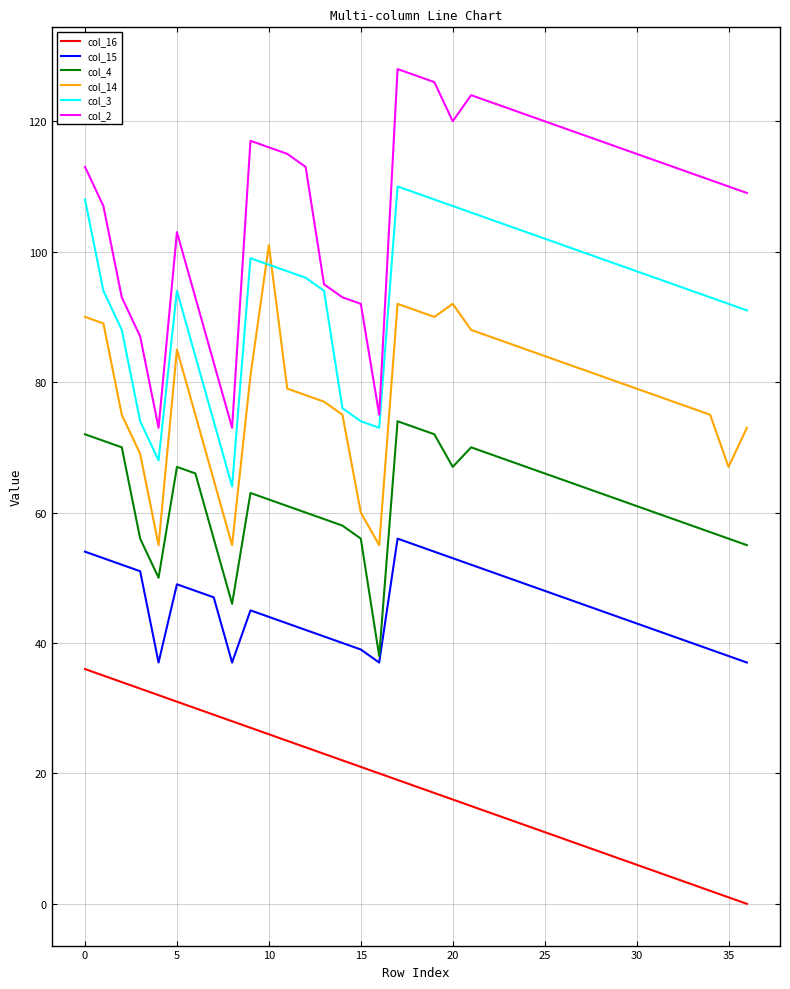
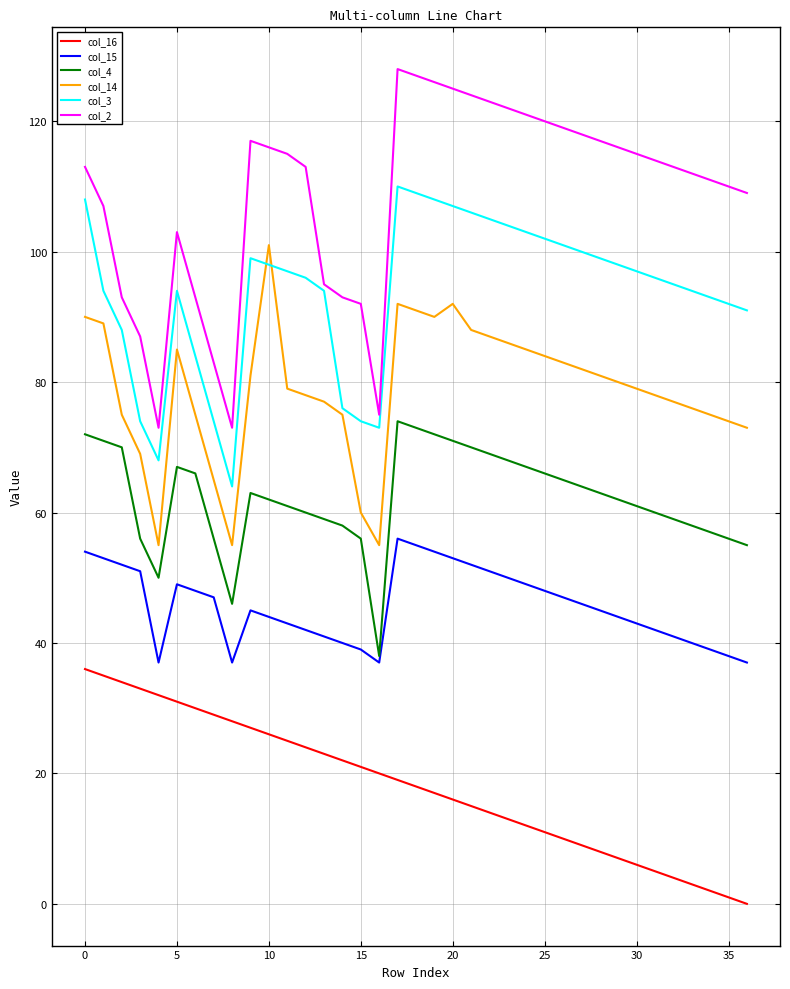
col_4, 20: 67 -> 71
col_2, 20: 120 -> 125
col_14, 35: 67 -> 74
